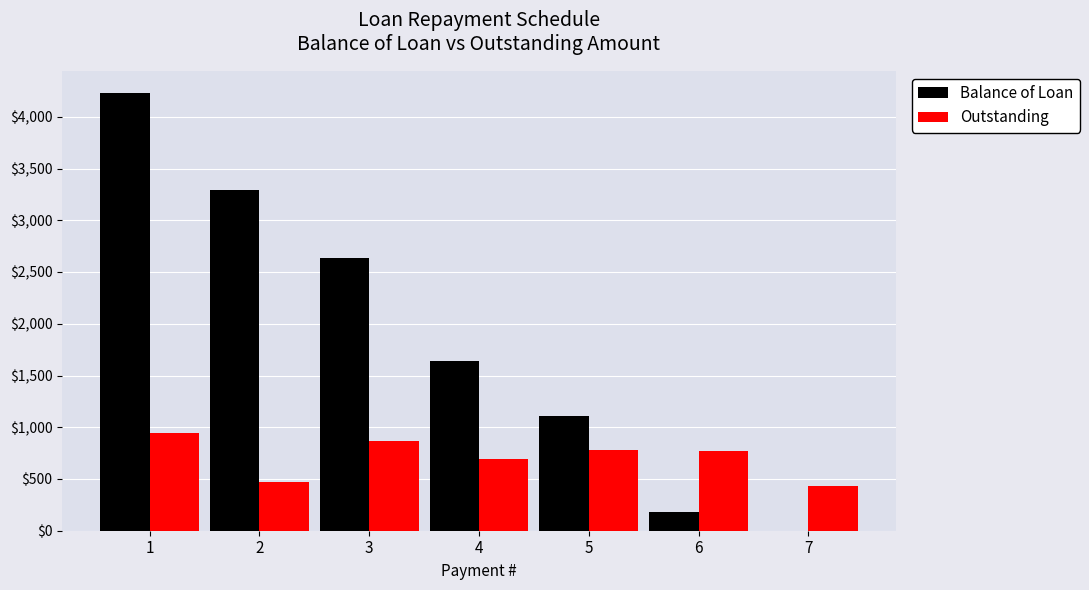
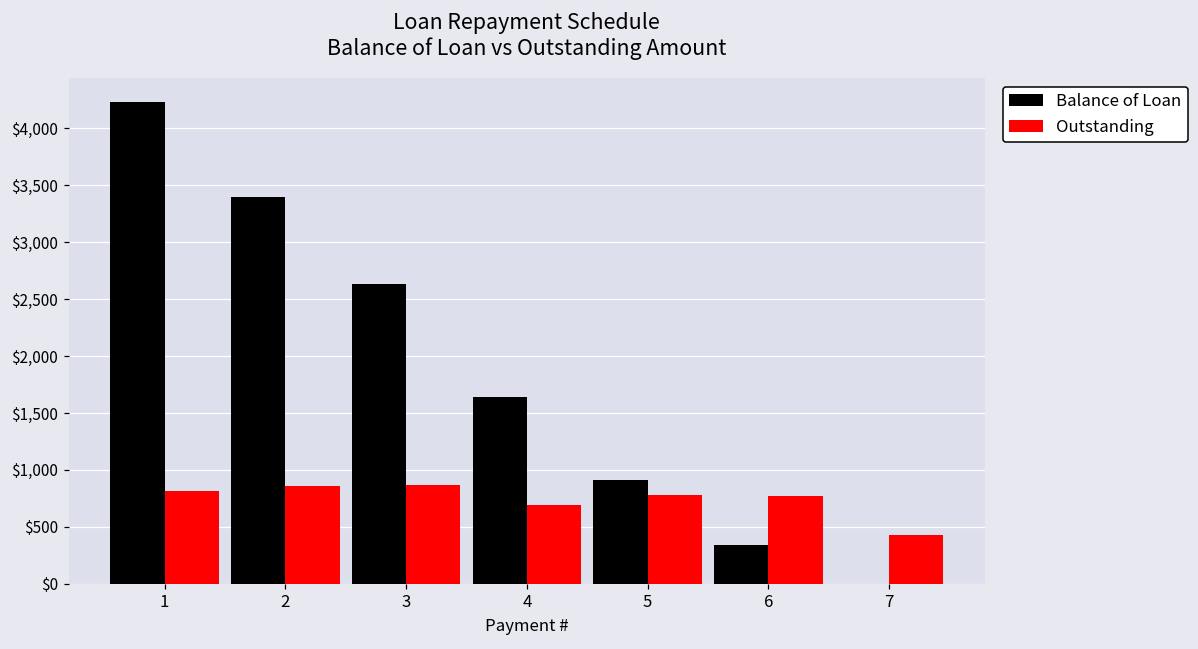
Outstanding, 1: $950 -> $820
Balance of Loan, 2: $3,290 -> $3,400
Outstanding, 2: $470 -> $860
Balance of Loan, 5: $1,110 -> $910
Balance of Loan, 6: $180 -> $340
